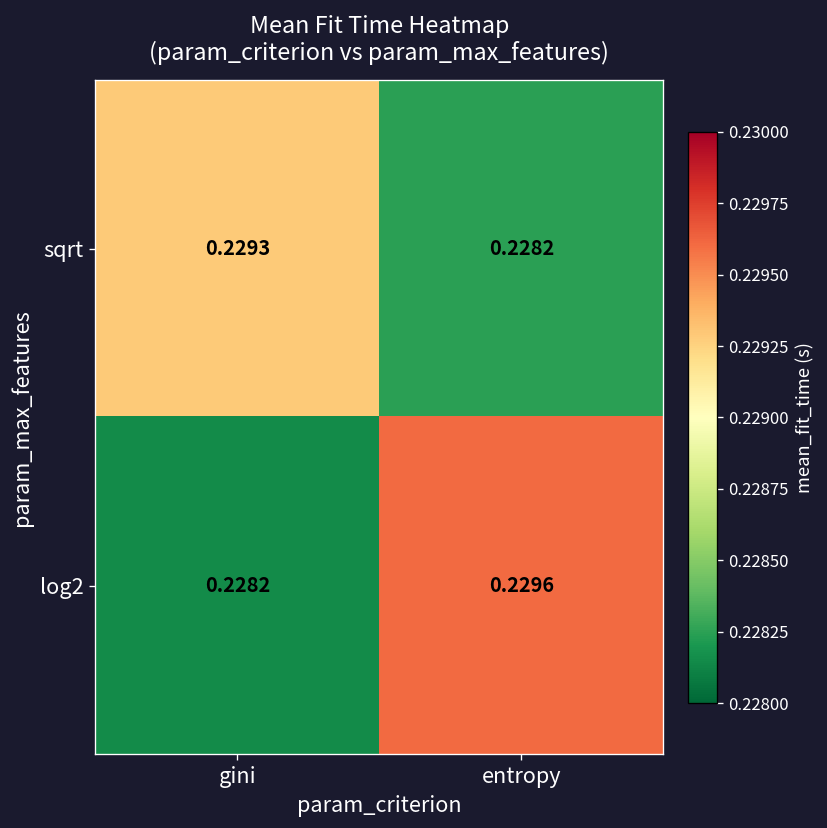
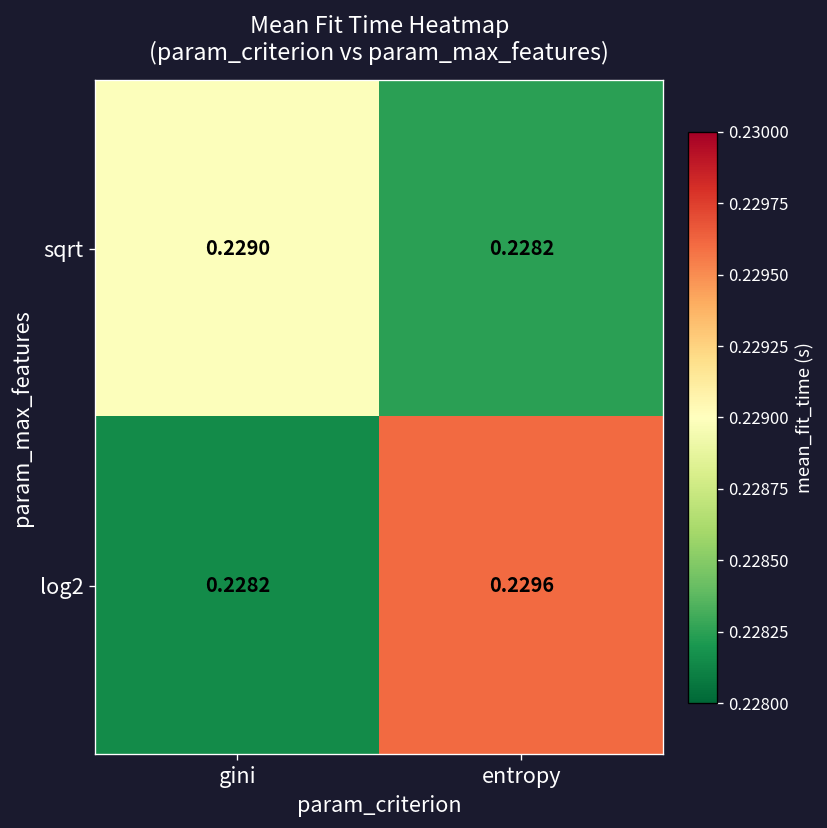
sqrt, gini: 0.2293 -> 0.2290
